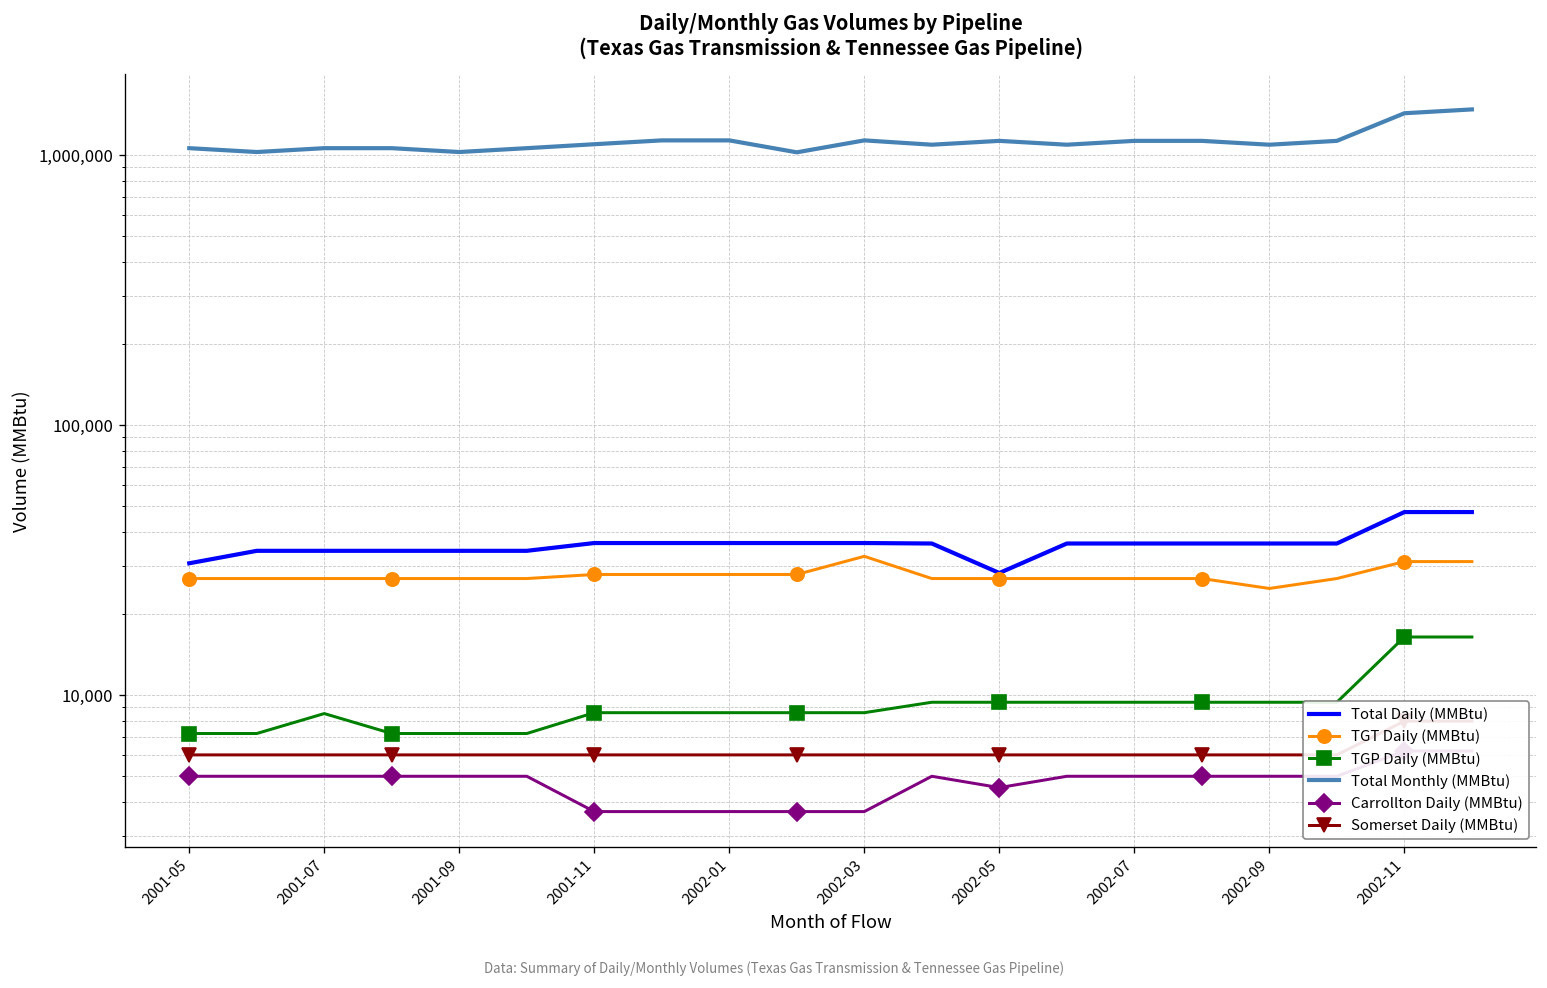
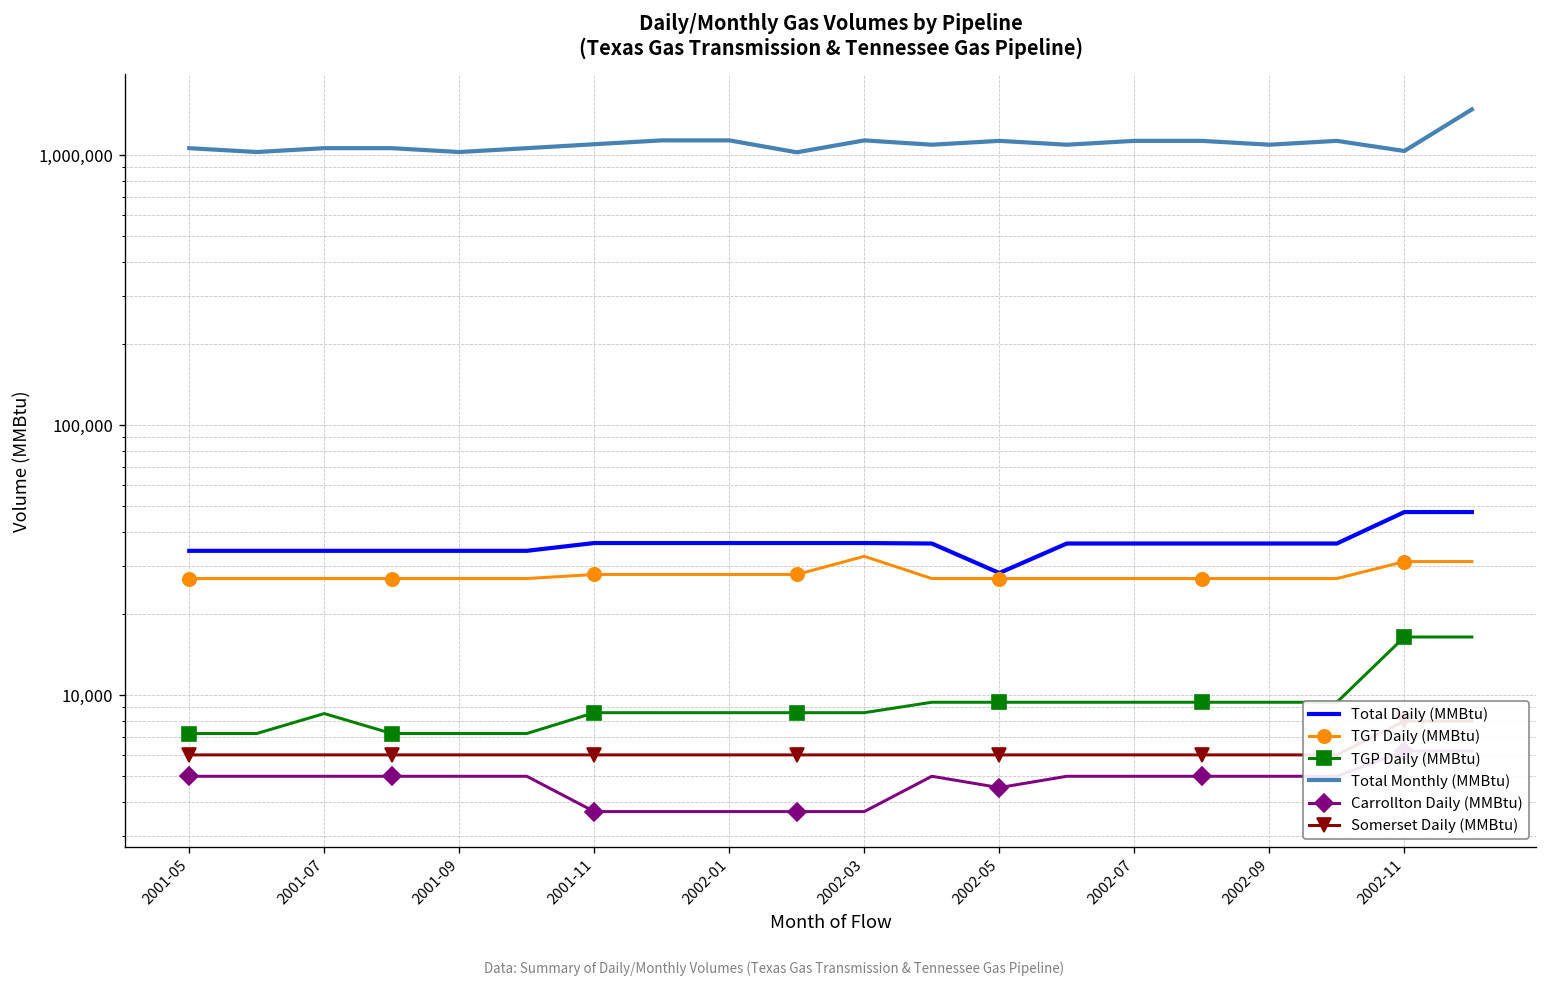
Total Daily (MMBtu), 2001-05: 31,000 -> 34,000
TGT Daily (MMBtu), 2002-09: 25,000 -> 27,000
Total Monthly (MMBtu), 2002-11: 1,400,000 -> 1,000,000
